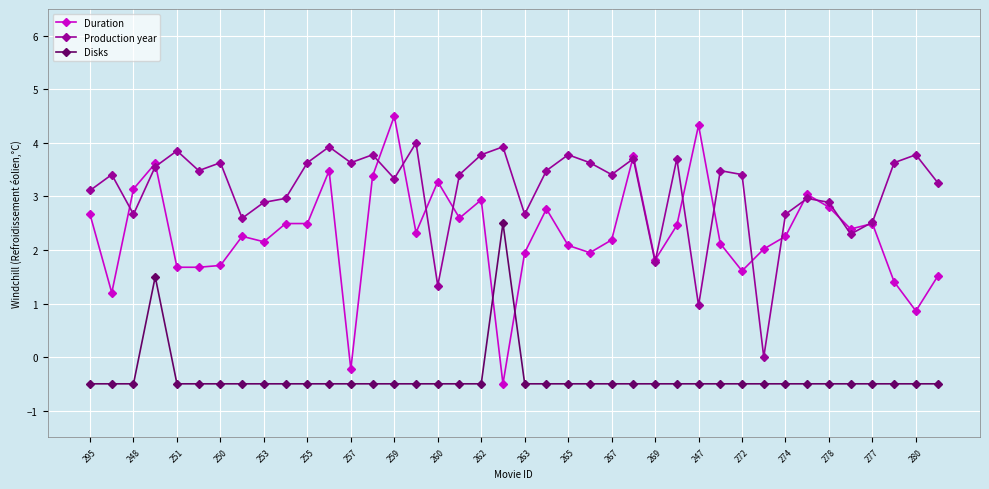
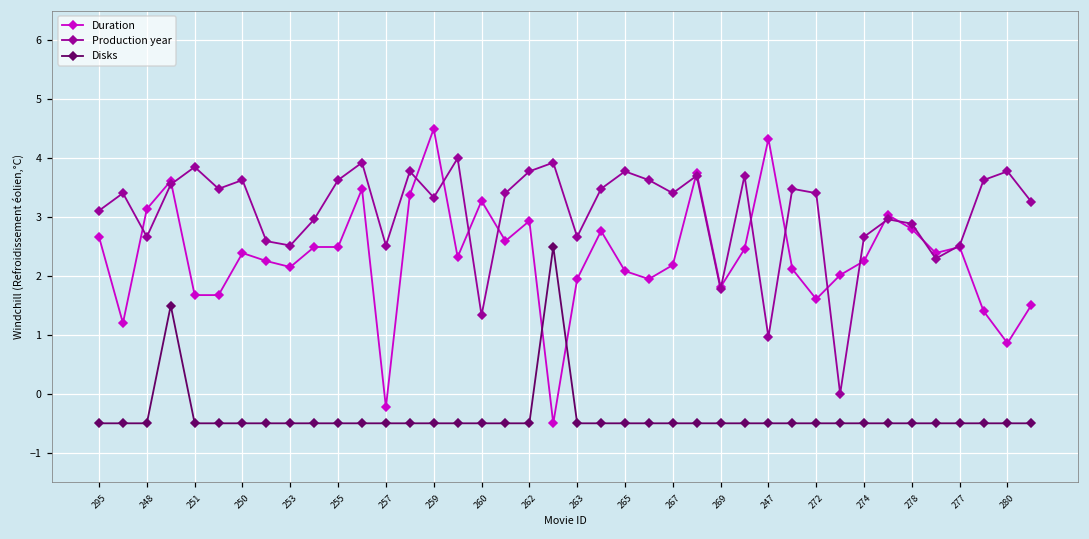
Duration, 250: 1.7 -> 2.4
Production year, 253: 2.9 -> 2.5
Production year, 257: 3.6 -> 2.5
